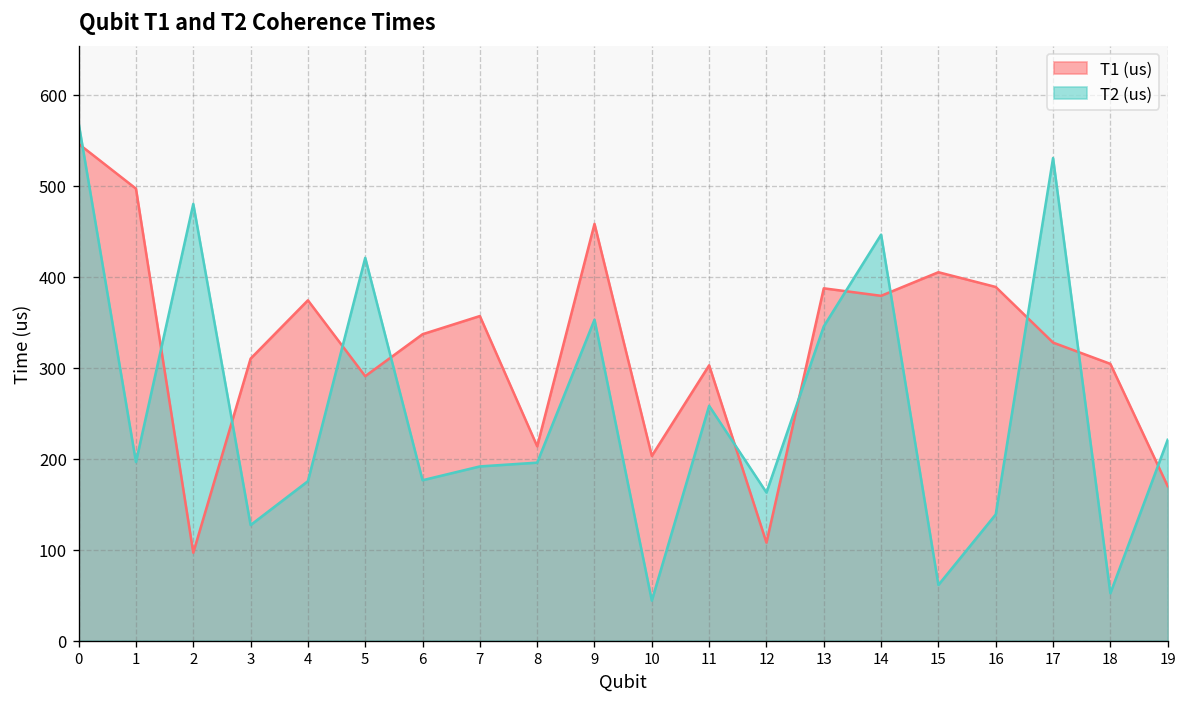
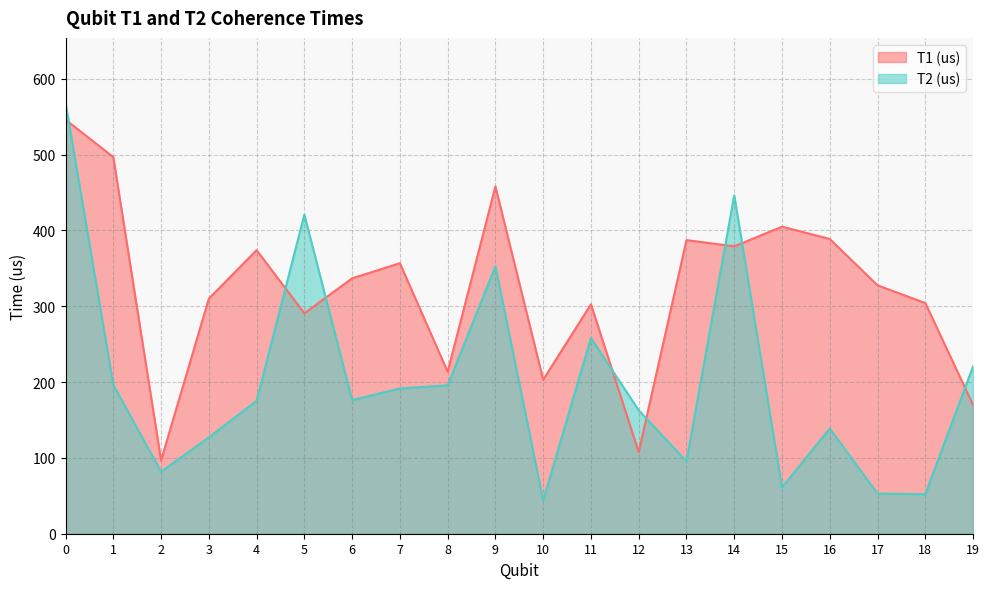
T2 (us), 2: 480 -> 80
T2 (us), 13: 350 -> 100
T2 (us), 17: 530 -> 50
